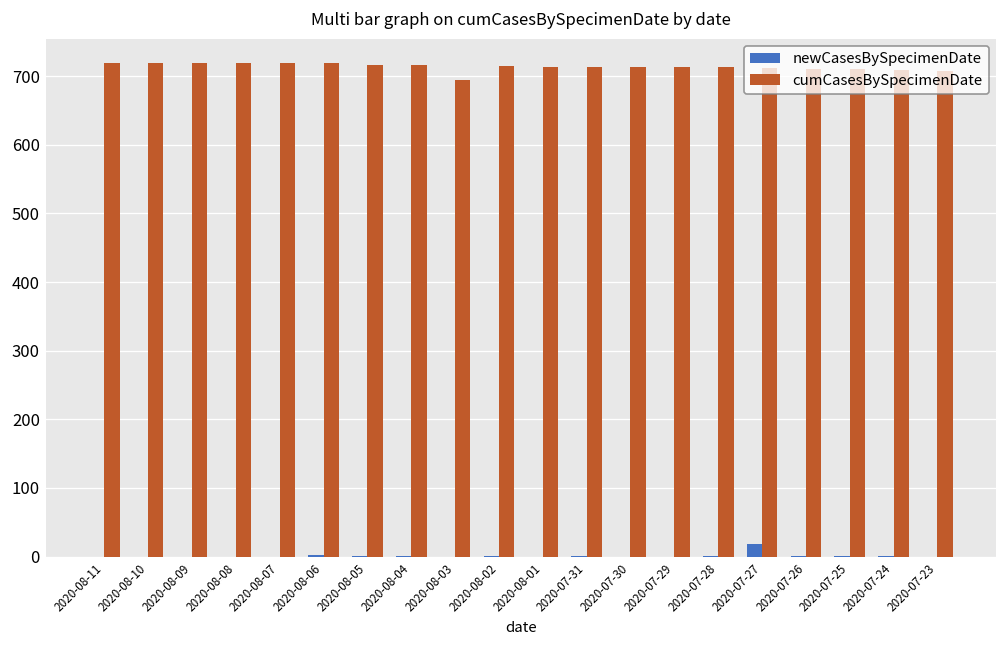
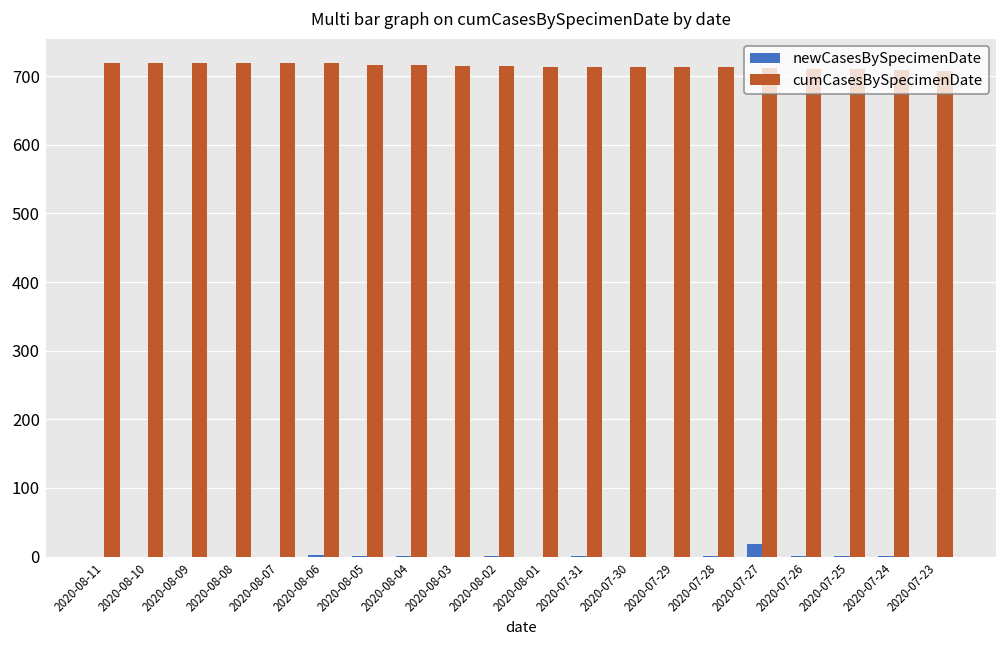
cumCasesBySpecimenDate, 2020-08-03: 700 -> 720
